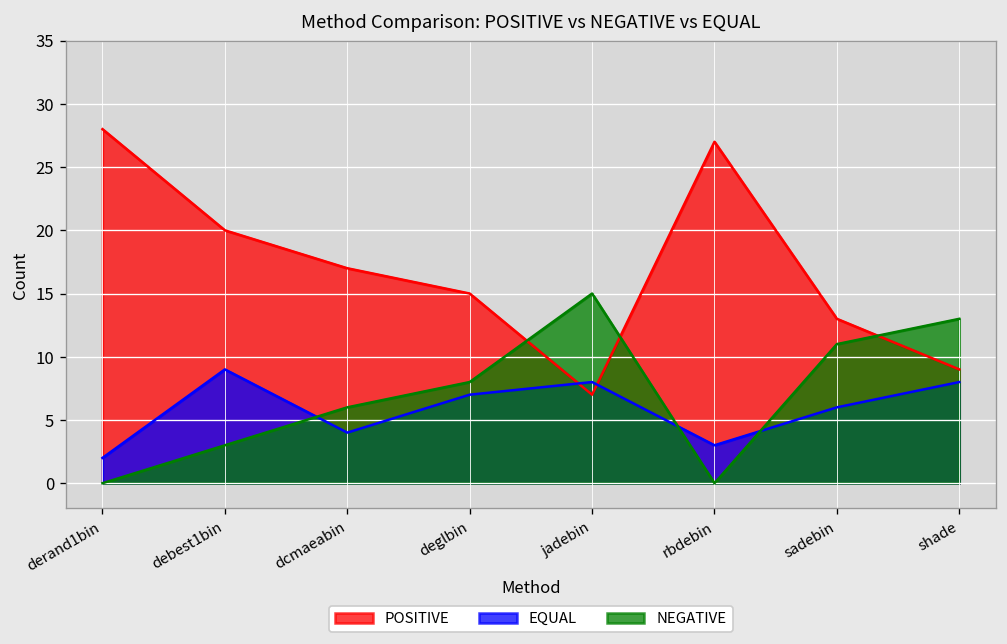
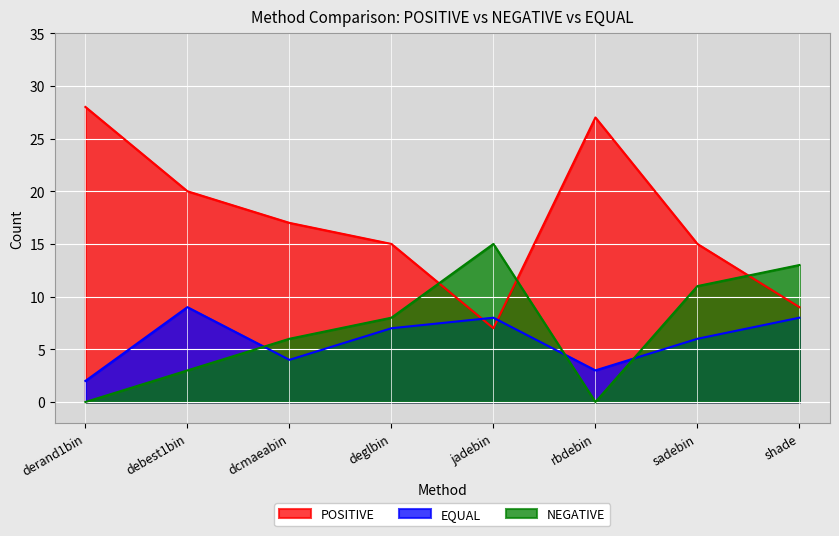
POSITIVE, sadebin: 13 -> 15
